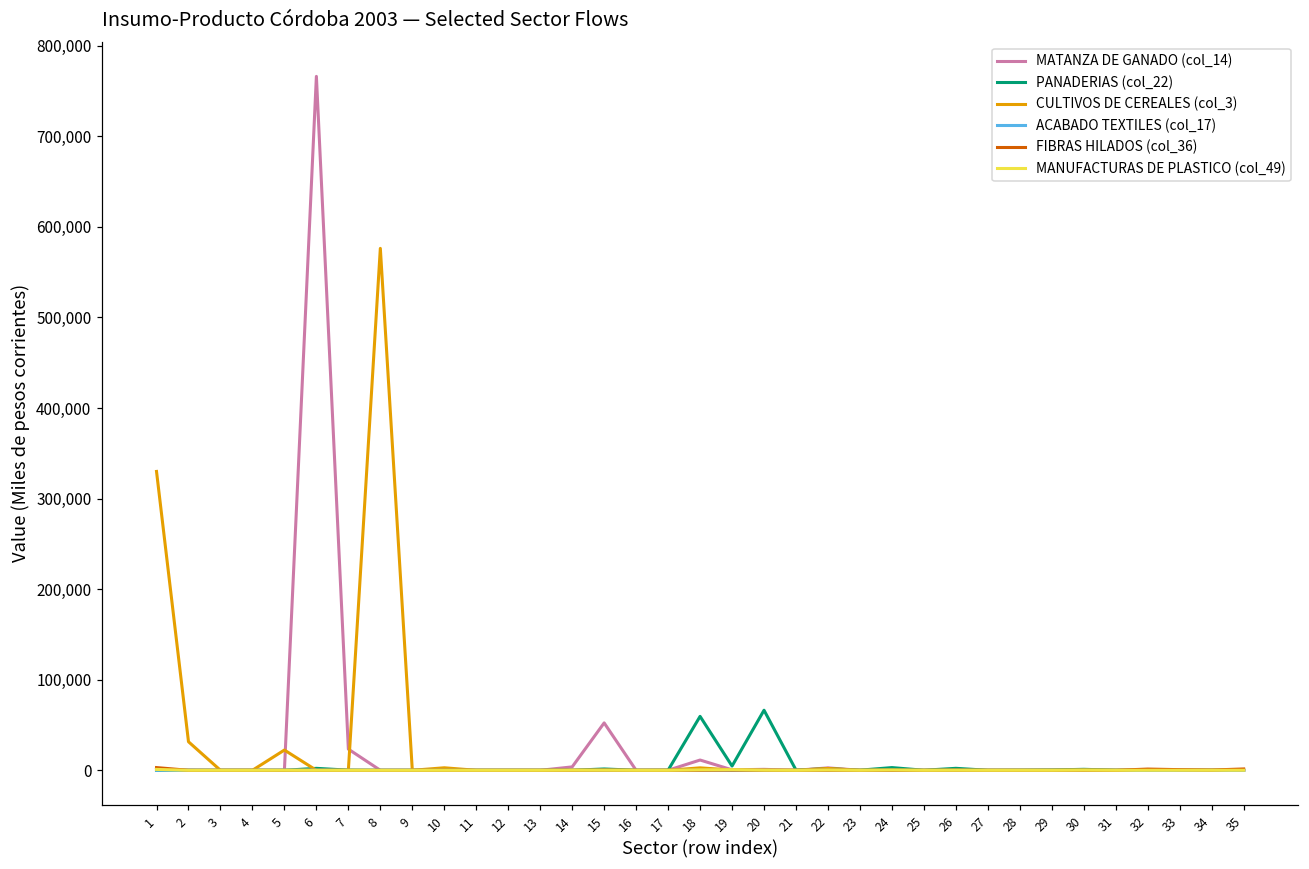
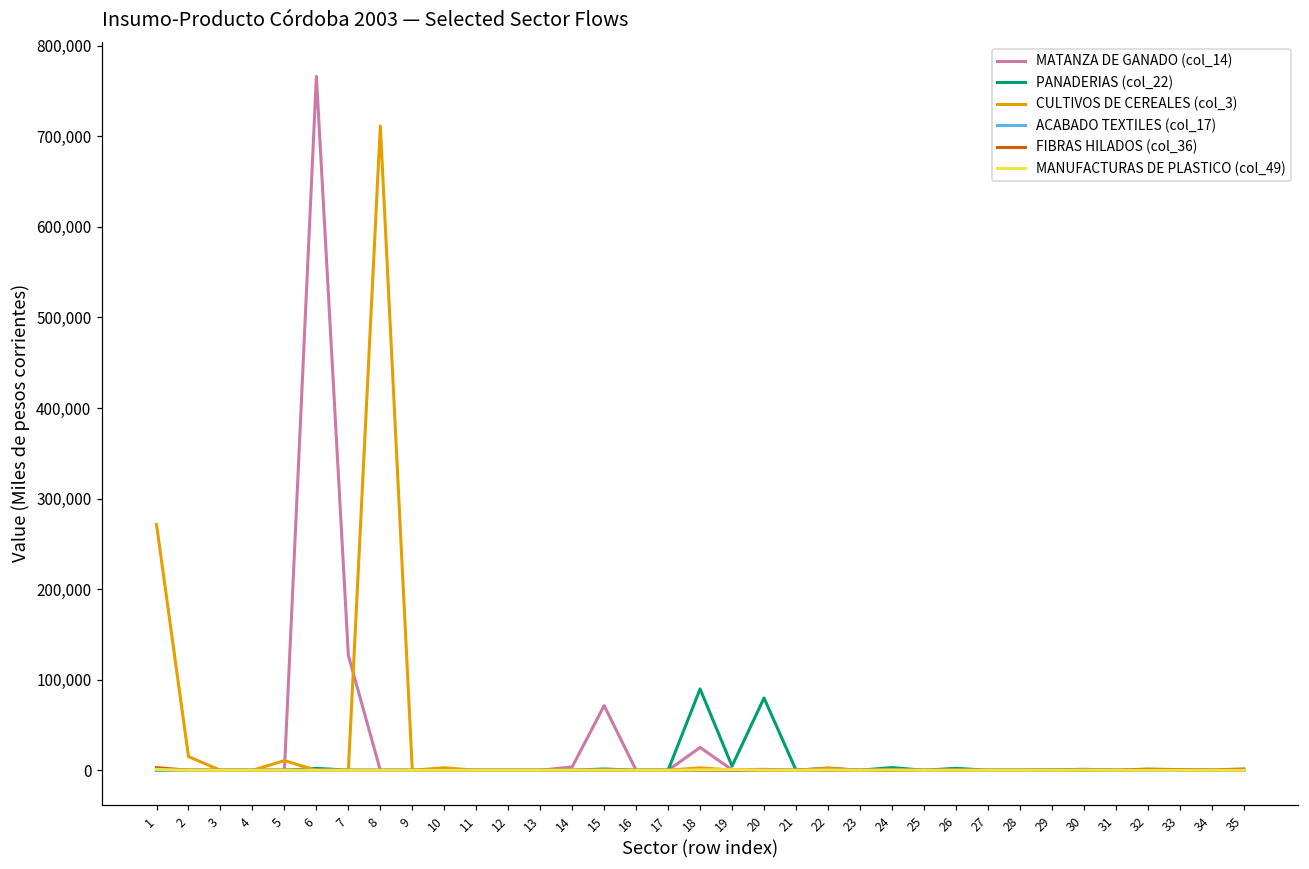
CULTIVOS DE CEREALES (col_3), 1: 330,000 -> 270,000
CULTIVOS DE CEREALES (col_3), 2: 30,000 -> 20,000
CULTIVOS DE CEREALES (col_3), 5: 20,000 -> 10,000
MATANZA DE GANADO (col_14), 7: 20,000 -> 130,000
CULTIVOS DE CEREALES (col_3), 8: 580,000 -> 710,000
MATANZA DE GANADO (col_14), 15: 50,000 -> 70,000
MATANZA DE GANADO (col_14), 18: 10,000 -> 30,000
PANADERIAS (col_22), 18: 60,000 -> 90,000
PANADERIAS (col_22), 20: 70,000 -> 80,000
